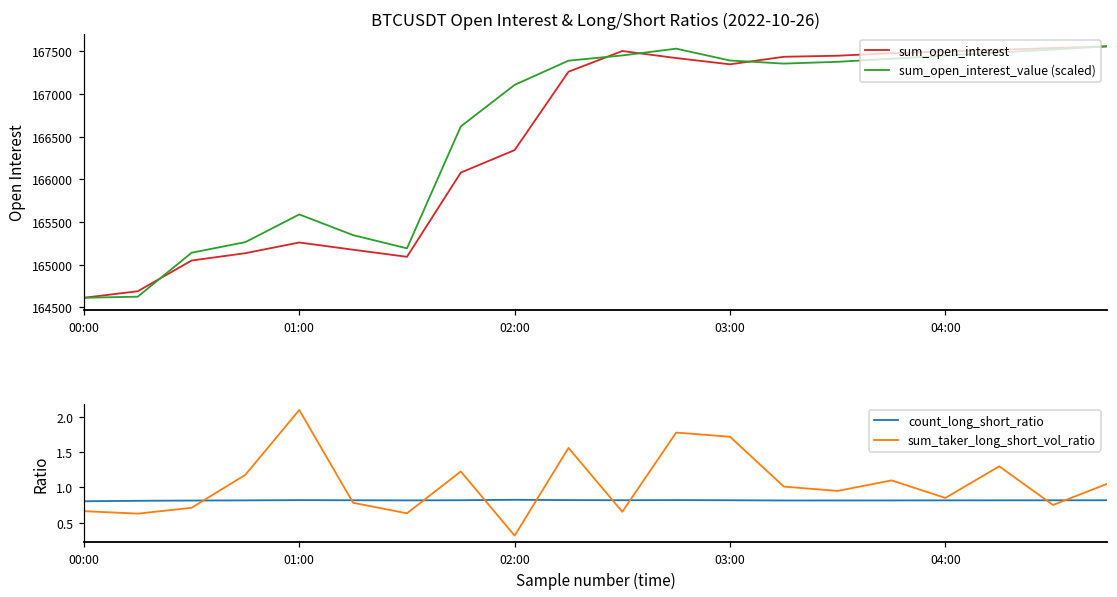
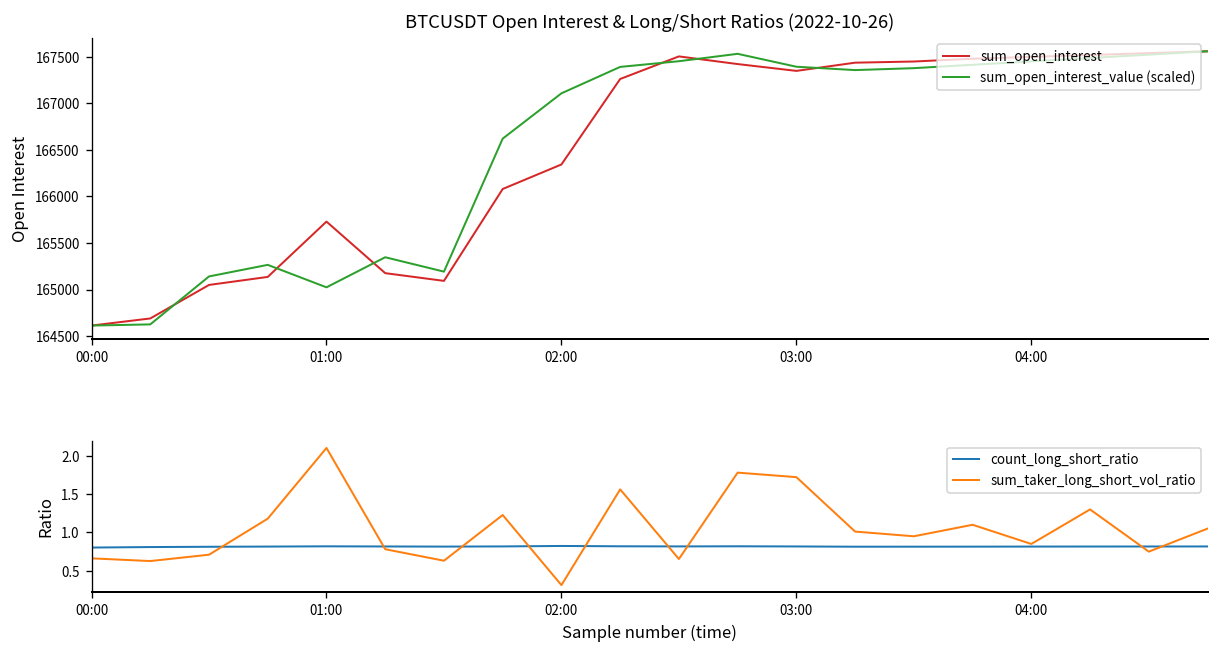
BTCUSDT Open Interest & Long/Short Ratios (2022-10-26), sum_open_interest, 01:00: 165300 -> 165700
BTCUSDT Open Interest & Long/Short Ratios (2022-10-26), sum_open_interest_value (scaled), 01:00: 165600 -> 165000
